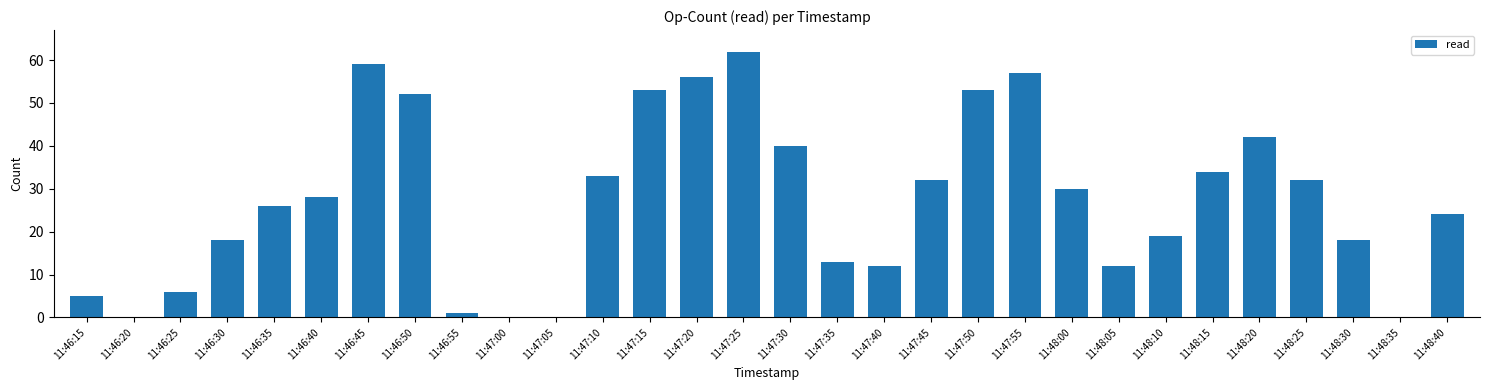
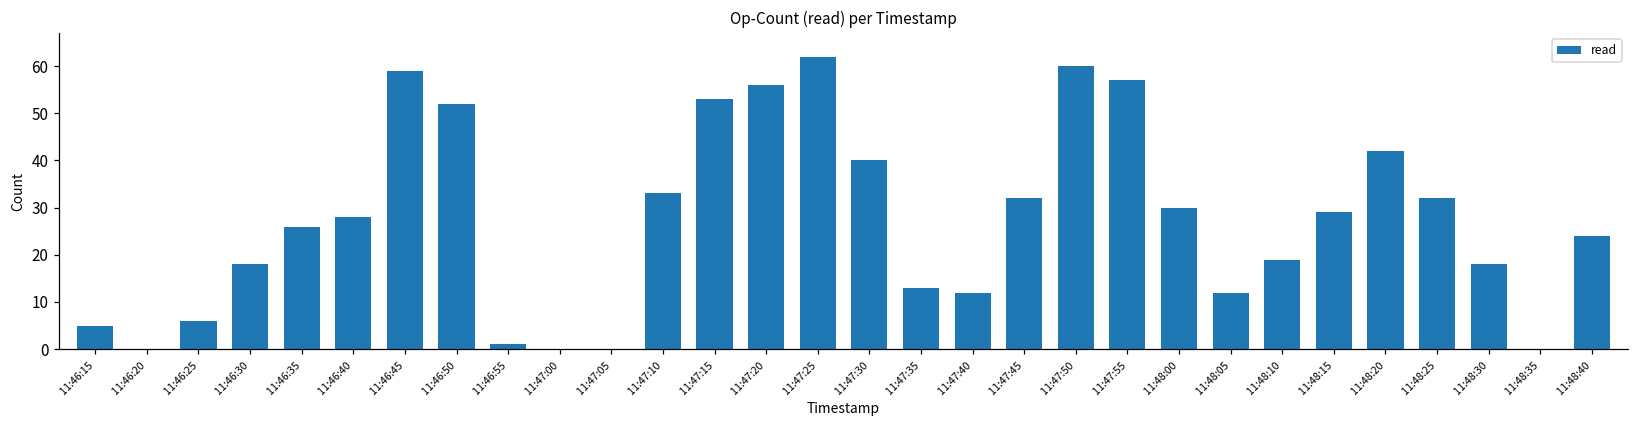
11:47:50: 53 -> 60
11:48:15: 34 -> 29
